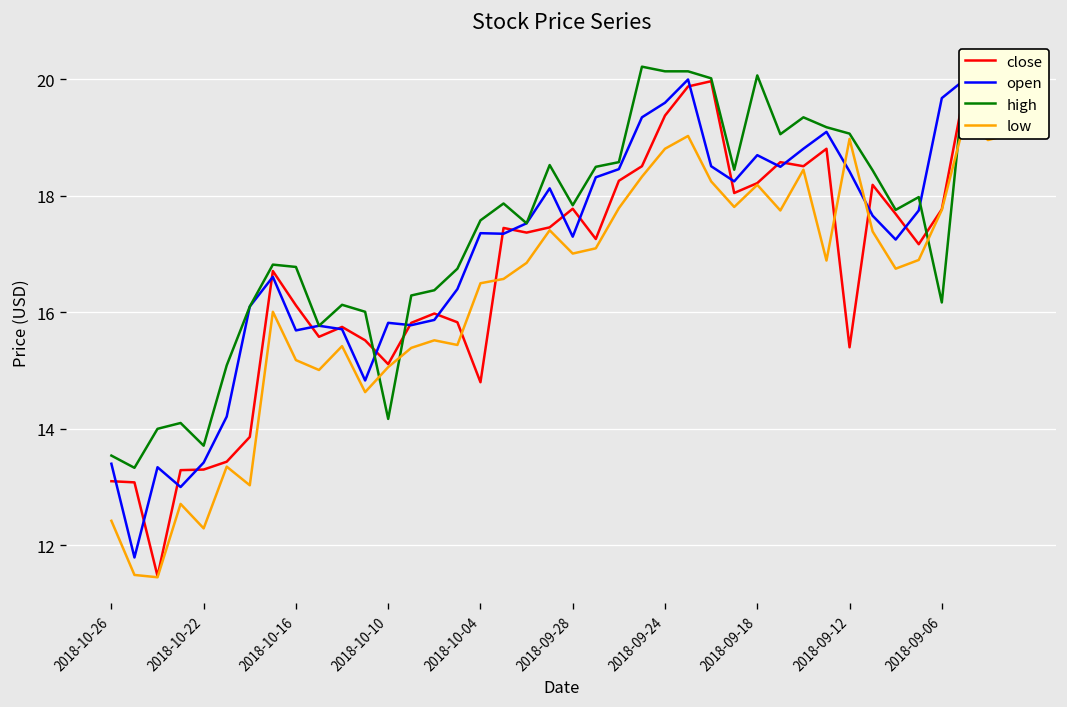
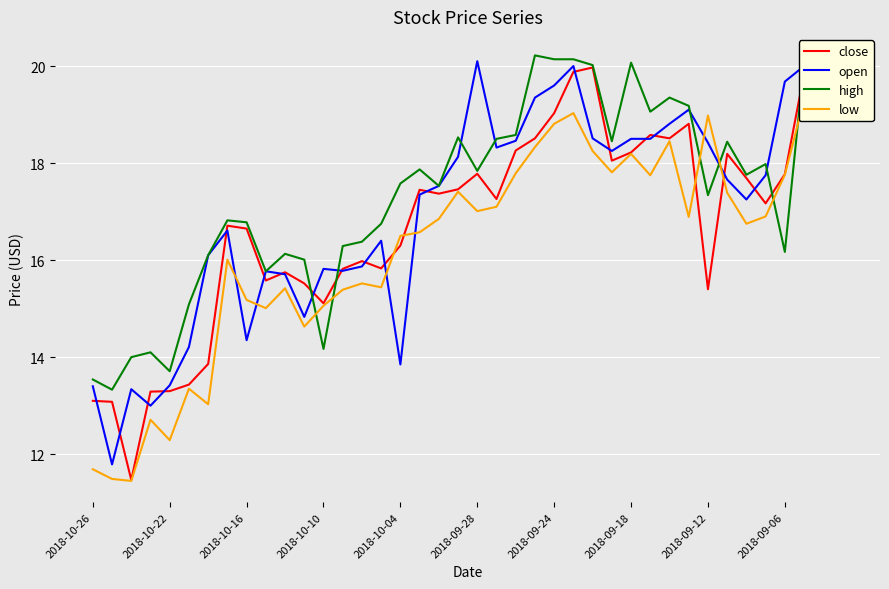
low, 2018-10-26: 12.4 -> 11.7
close, 2018-10-16: 16.1 -> 16.7
open, 2018-10-16: 15.7 -> 14.4
close, 2018-10-04: 14.8 -> 16.3
open, 2018-10-04: 17.4 -> 13.9
open, 2018-09-28: 17.3 -> 20.1
close, 2018-09-24: 19.4 -> 19.0
open, 2018-09-18: 18.7 -> 18.5
high, 2018-09-12: 19.1 -> 17.3
